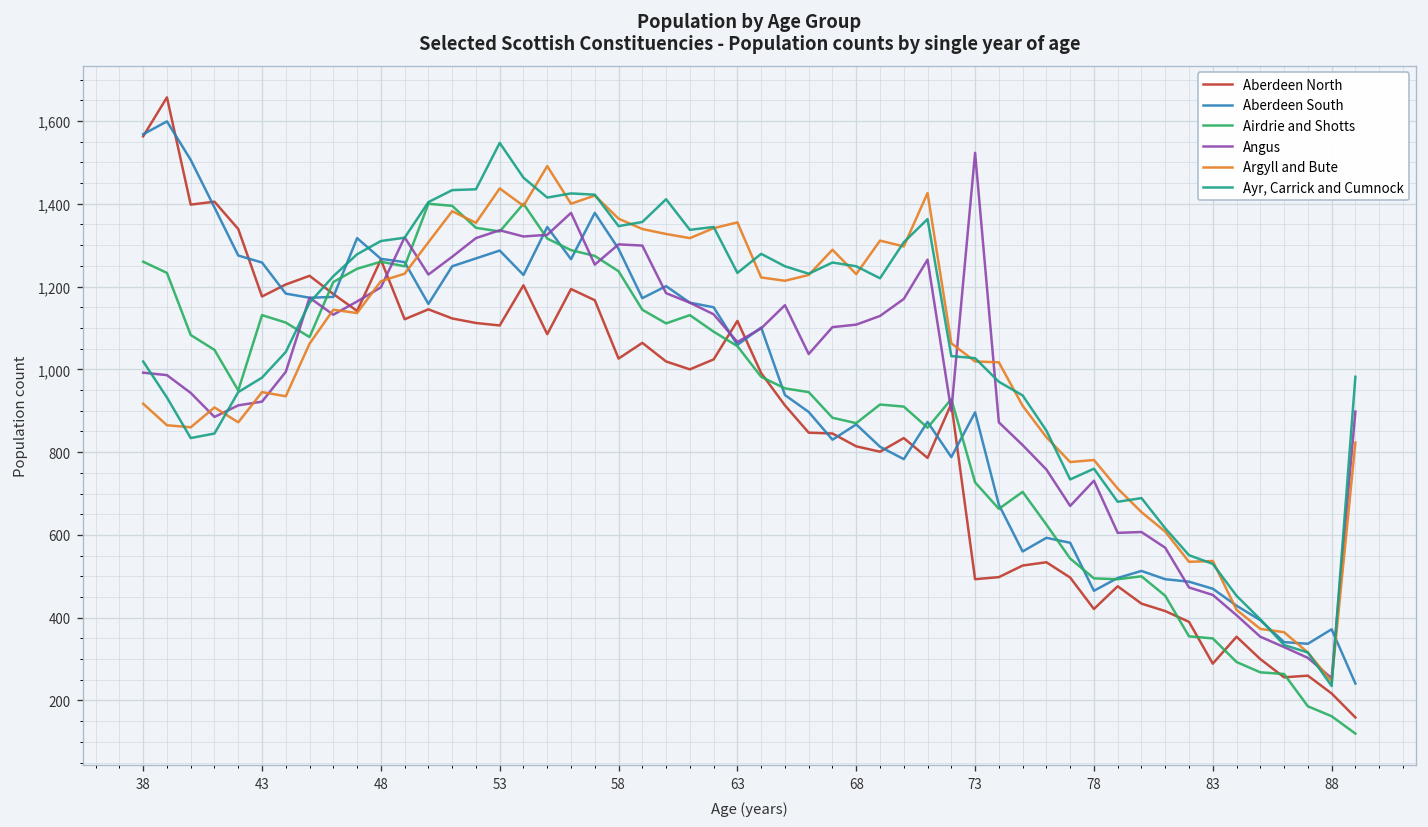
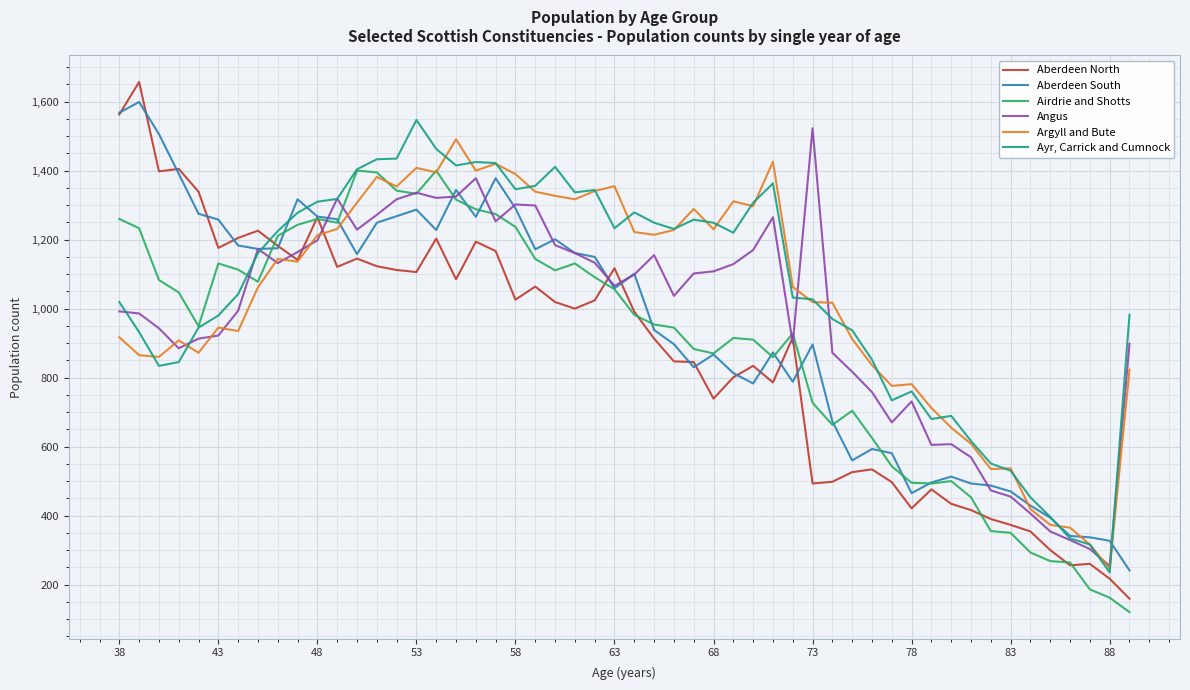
Argyll and Bute, 53: 1,440 -> 1,410
Argyll and Bute, 58: 1,360 -> 1,390
Aberdeen North, 68: 810 -> 740
Aberdeen North, 83: 290 -> 370
Aberdeen South, 88: 370 -> 330
